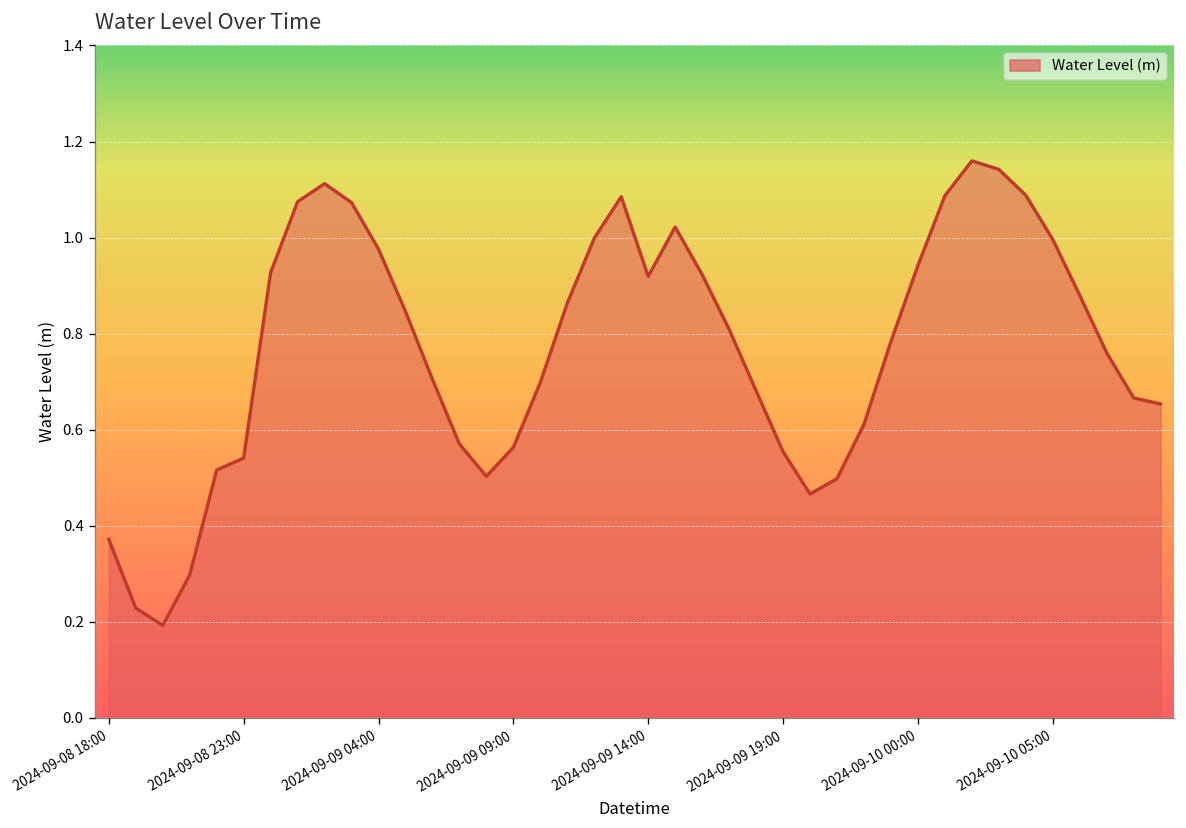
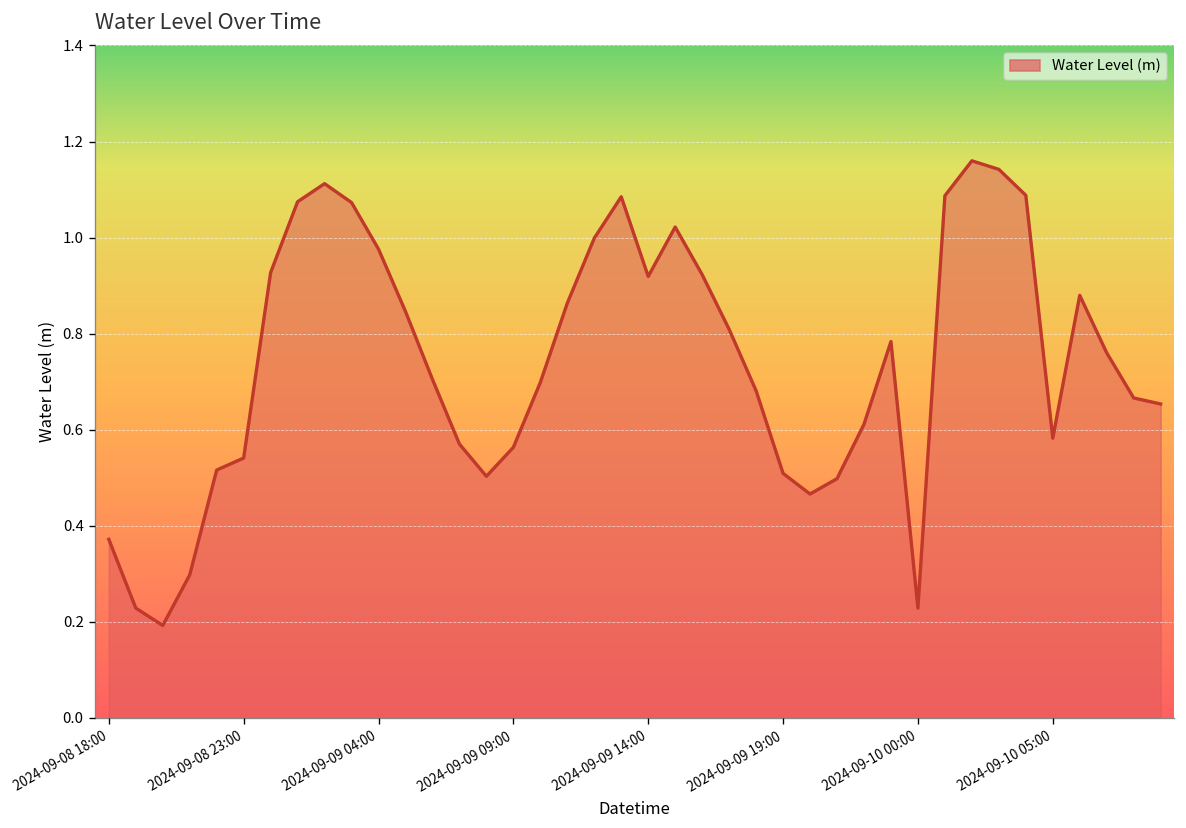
2024-09-09 19:00: 0.55 -> 0.51
2024-09-10 00:00: 0.94 -> 0.23
2024-09-10 05:00: 1.00 -> 0.58
